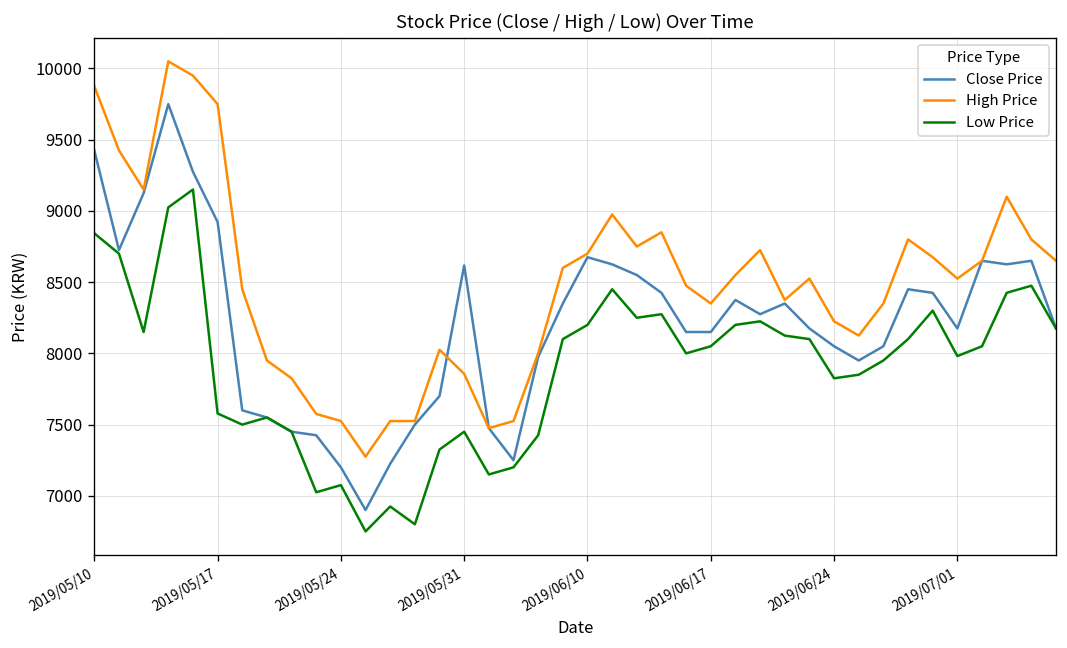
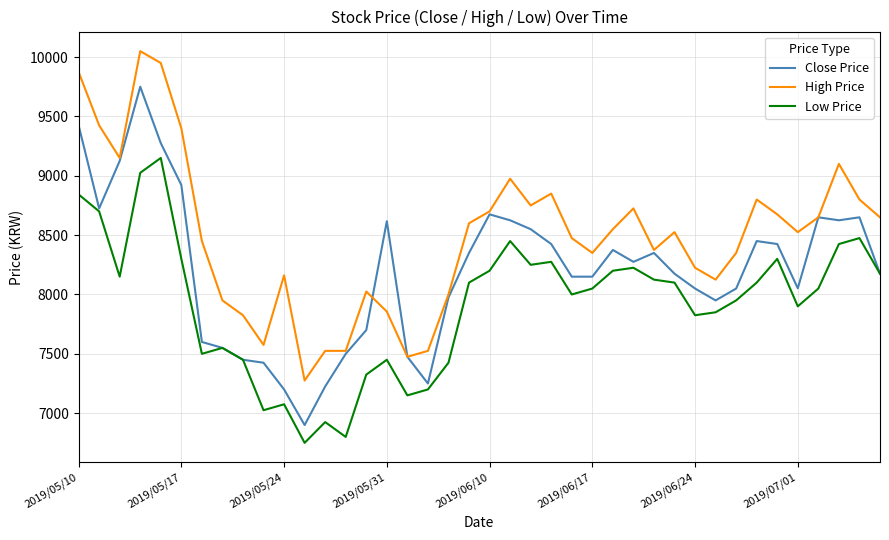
High Price, 2019/05/17: 9750 -> 9400
Low Price, 2019/05/17: 7580 -> 8300
High Price, 2019/05/24: 7530 -> 8160
Close Price, 2019/07/01: 8180 -> 8050
Low Price, 2019/07/01: 7980 -> 7900
